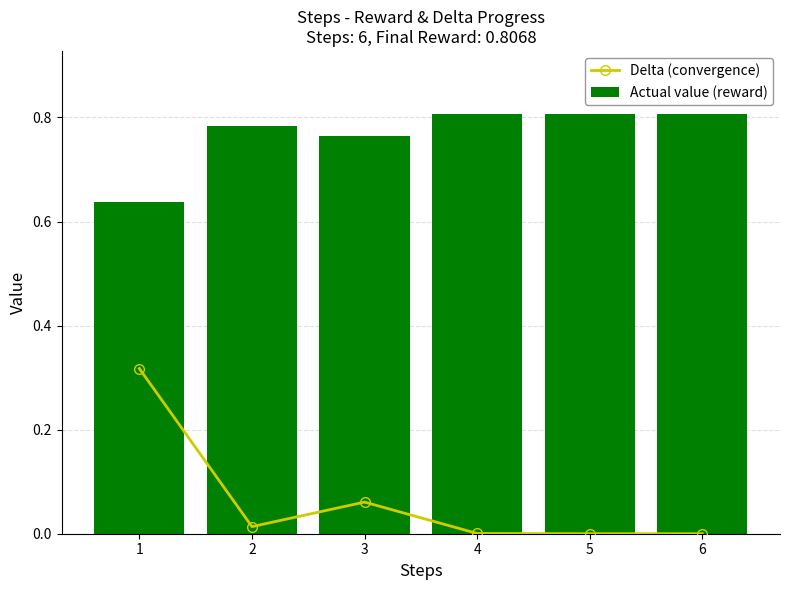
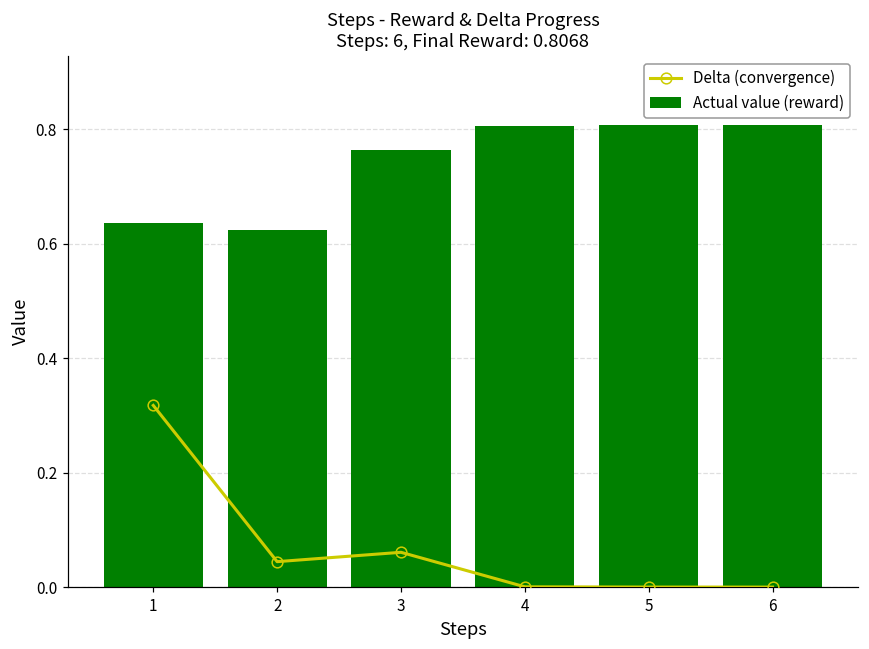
Delta (convergence), 2: 0.01 -> 0.04
Actual value (reward), 2: 0.78 -> 0.62
